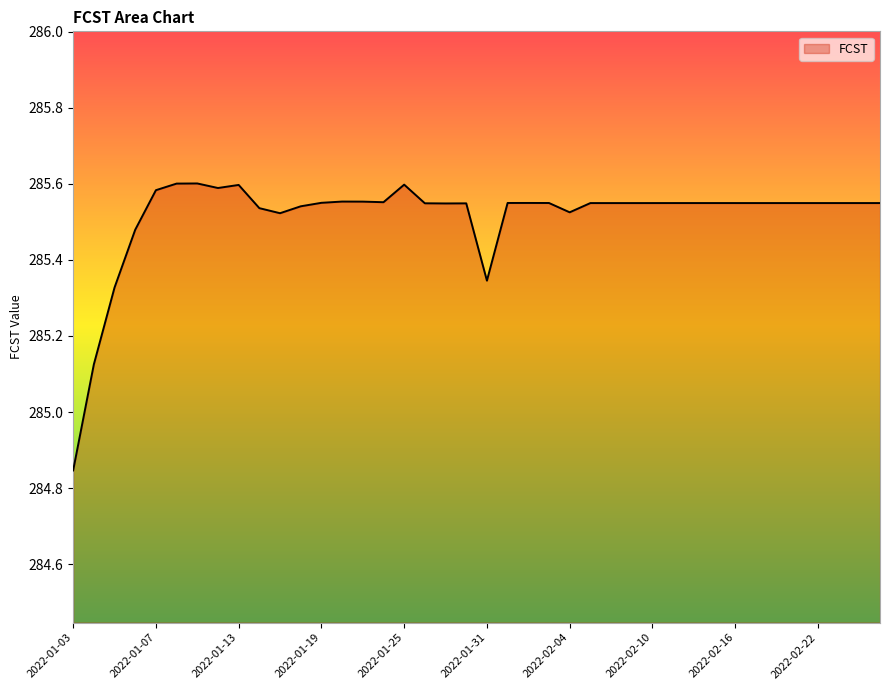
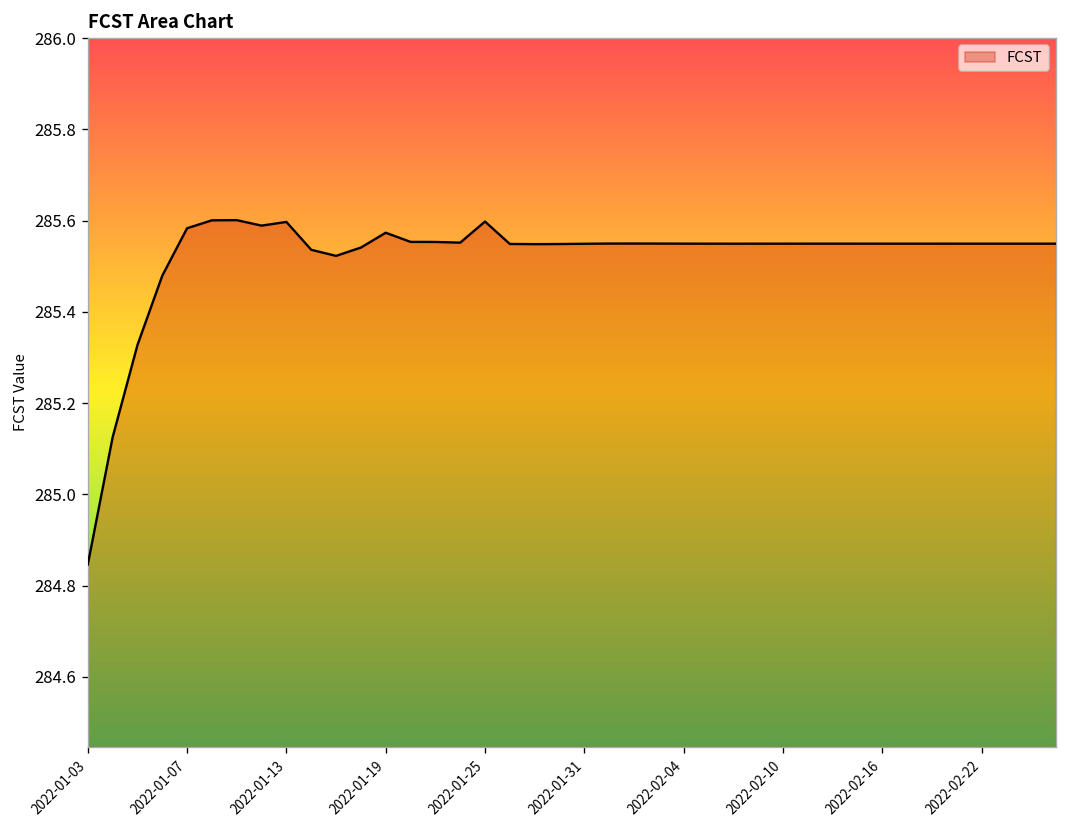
2022-01-19: 285.55 -> 285.57
2022-01-31: 285.35 -> 285.55
2022-02-04: 285.53 -> 285.55
